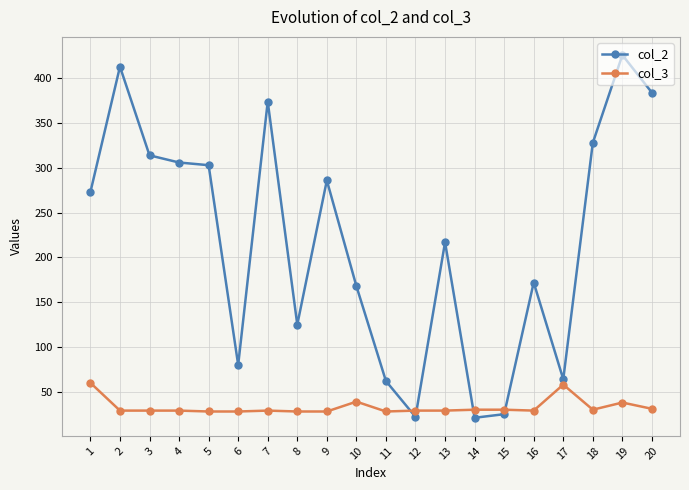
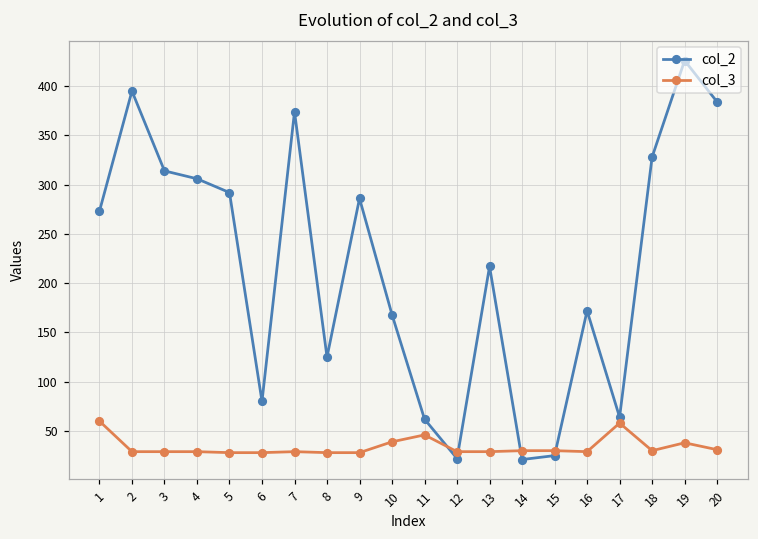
col_2, 2: 410 -> 400
col_2, 5: 300 -> 290
col_3, 11: 30 -> 50
